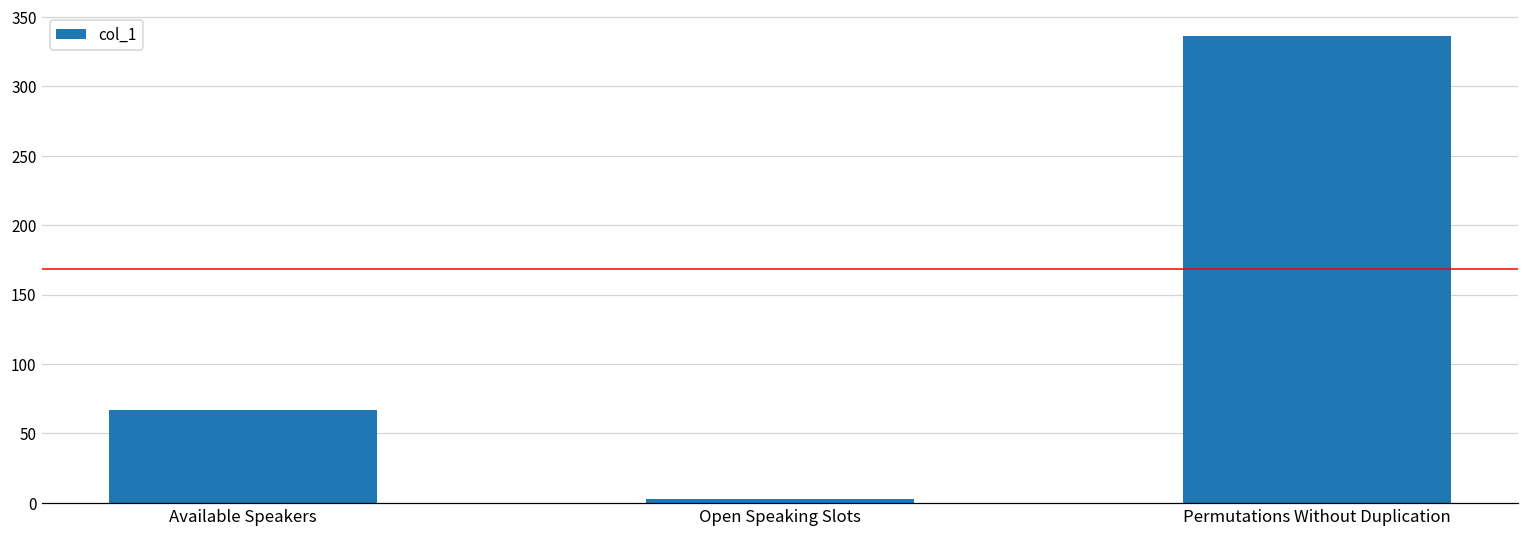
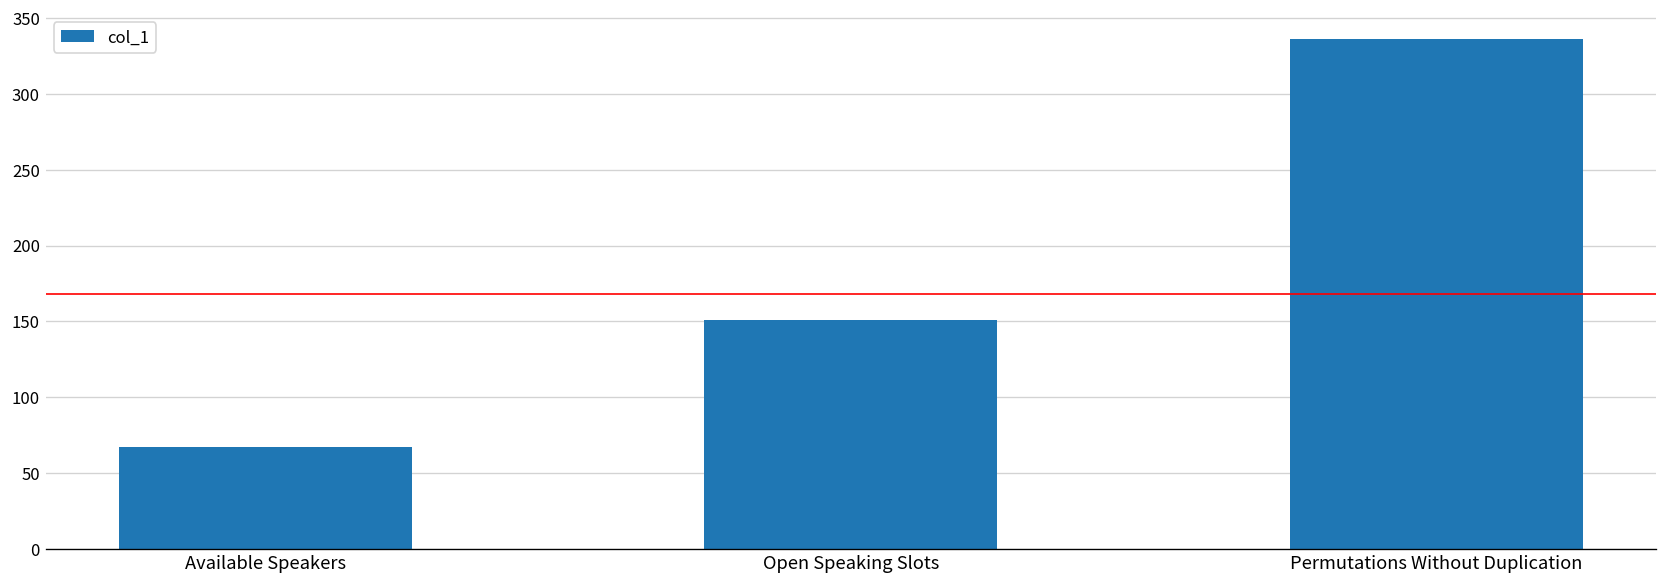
Open Speaking Slots: 3 -> 151
